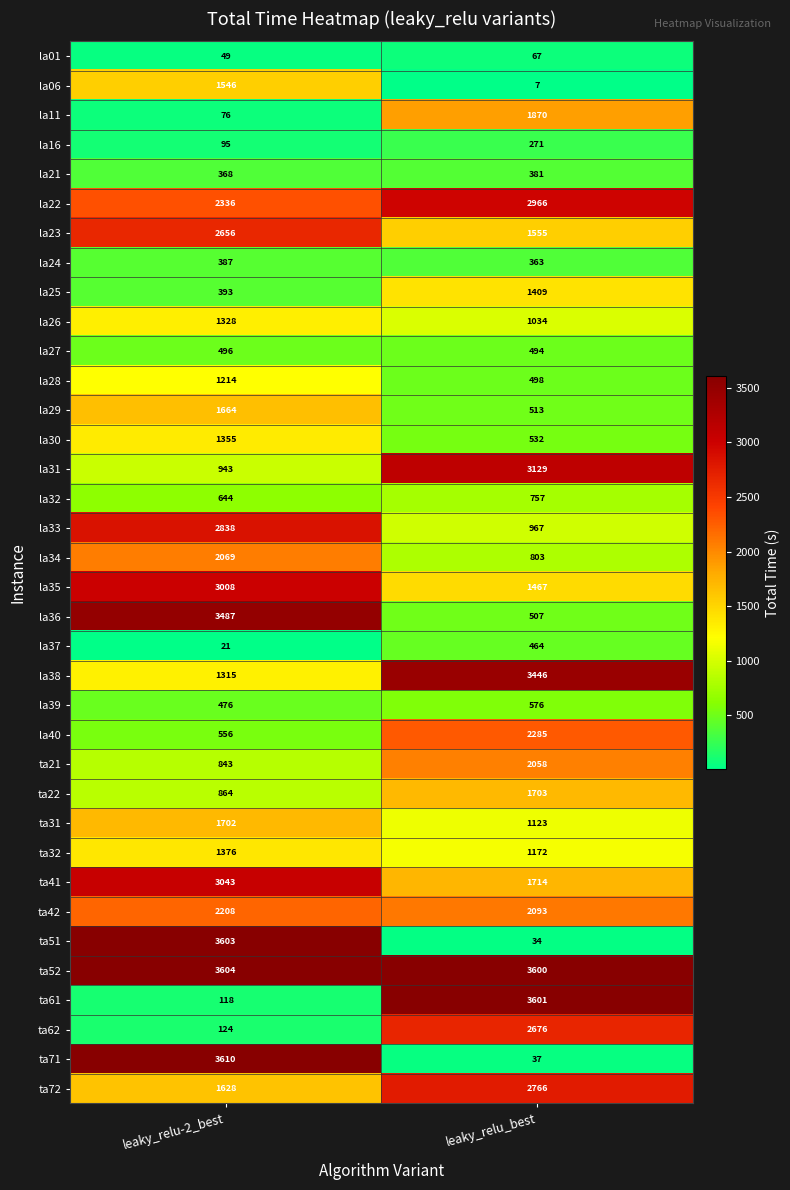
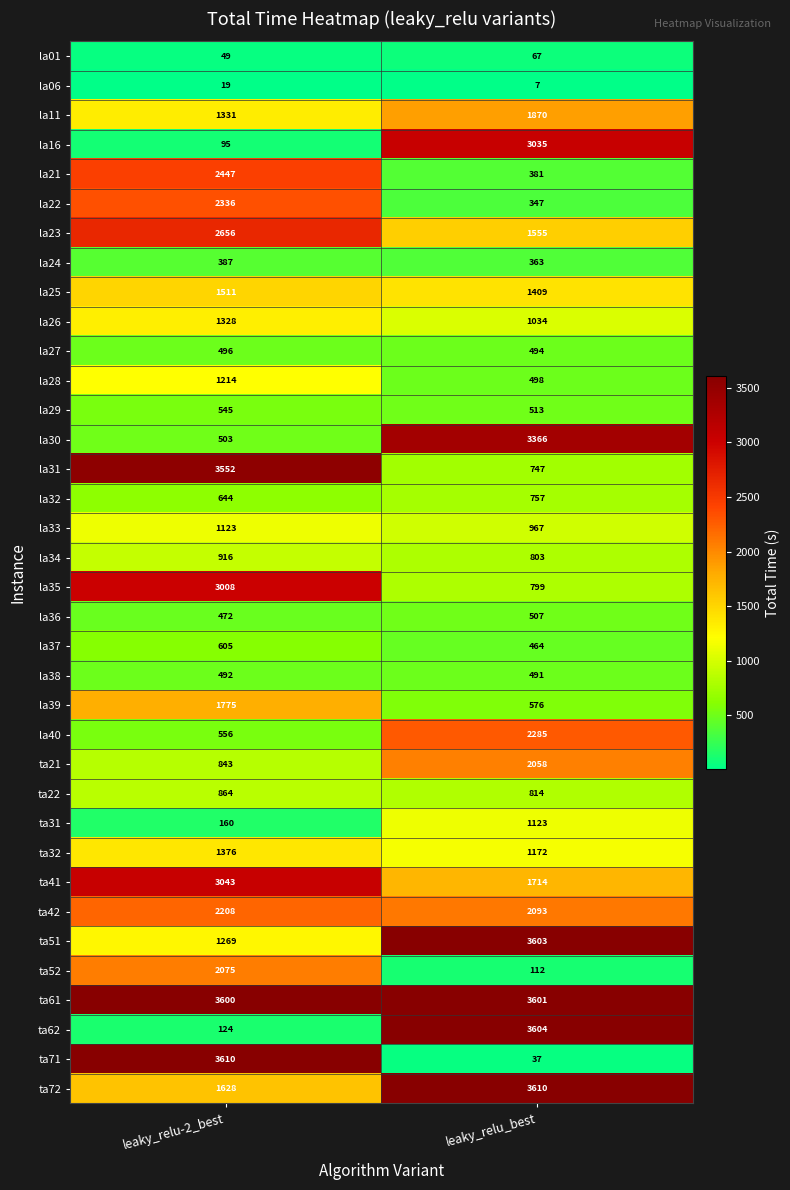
la06, leaky_relu-2_best: 1546 -> 19
la11, leaky_relu-2_best: 76 -> 1331
la16, leaky_relu_best: 271 -> 3035
la21, leaky_relu-2_best: 368 -> 2447
la22, leaky_relu_best: 2966 -> 347
la25, leaky_relu-2_best: 393 -> 1511
la29, leaky_relu-2_best: 1664 -> 545
la30, leaky_relu-2_best: 1355 -> 503
la30, leaky_relu_best: 532 -> 3366
la31, leaky_relu-2_best: 943 -> 3552
la31, leaky_relu_best: 3129 -> 747
la33, leaky_relu-2_best: 2838 -> 1123
la34, leaky_relu-2_best: 2069 -> 916
la35, leaky_relu_best: 1467 -> 799
la36, leaky_relu-2_best: 3487 -> 472
la37, leaky_relu-2_best: 21 -> 605
la38, leaky_relu-2_best: 1315 -> 492
la38, leaky_relu_best: 3446 -> 491
la39, leaky_relu-2_best: 476 -> 1775
ta22, leaky_relu_best: 1703 -> 814
ta31, leaky_relu-2_best: 1702 -> 160
ta51, leaky_relu-2_best: 3603 -> 1269
ta51, leaky_relu_best: 34 -> 3603
ta52, leaky_relu-2_best: 3604 -> 2075
ta52, leaky_relu_best: 3600 -> 112
ta61, leaky_relu-2_best: 118 -> 3600
ta62, leaky_relu_best: 2676 -> 3604
ta72, leaky_relu_best: 2766 -> 3610
